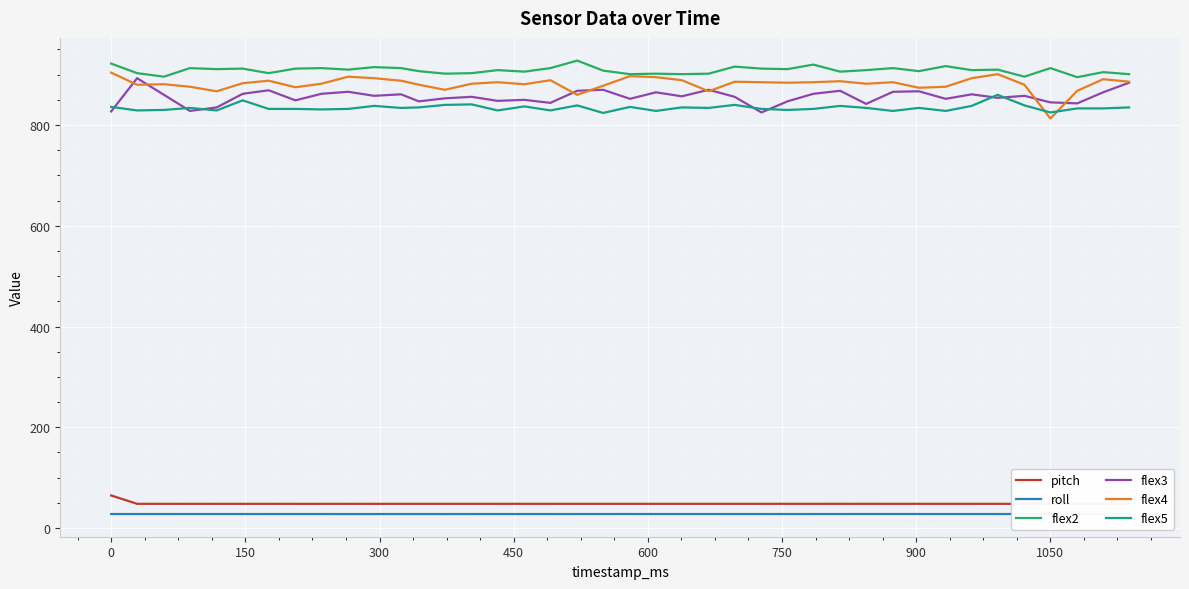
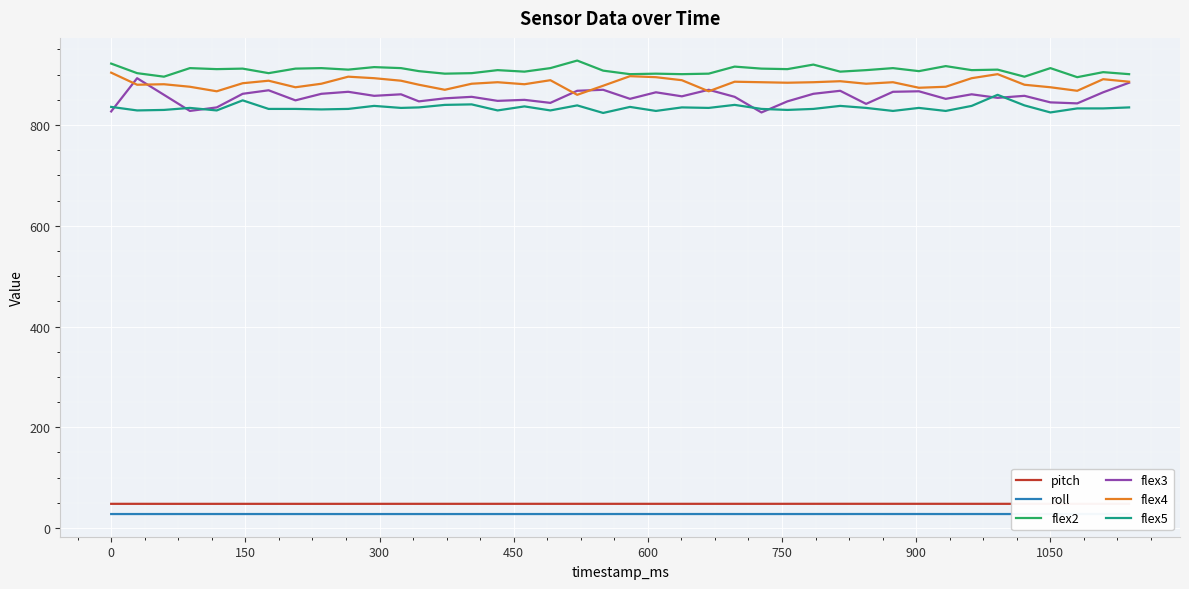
pitch, 0: 60 -> 50
flex4, 1050: 810 -> 880
